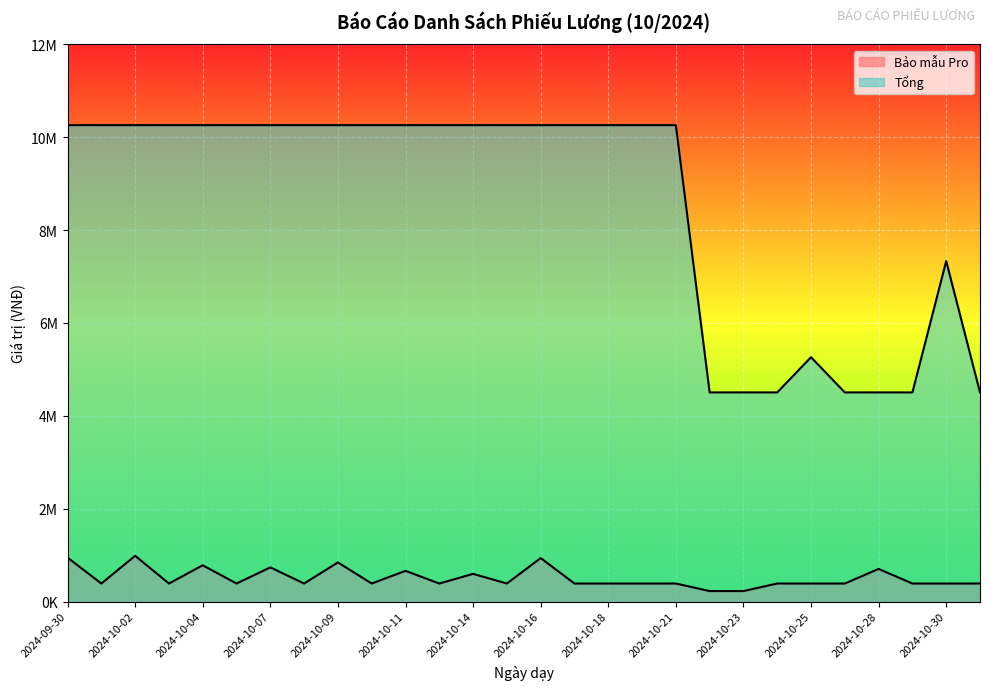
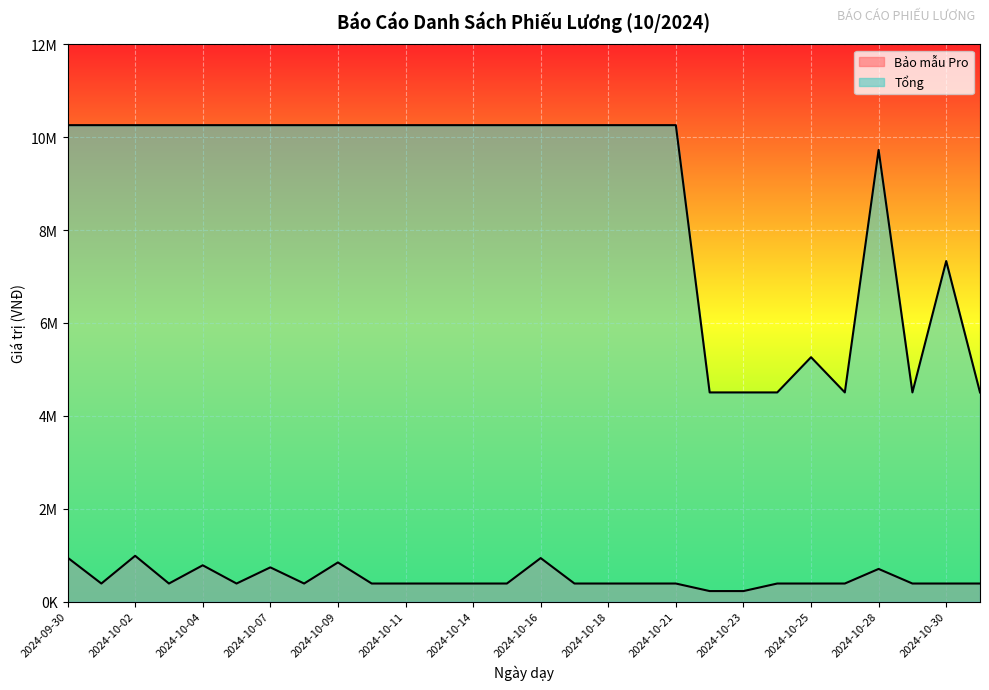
Bảo mẫu Pro, 2024-10-11: 700000 -> 400000
Bảo mẫu Pro, 2024-10-14: 600000 -> 400000
Tổng, 2024-10-28: 4500000 -> 9700000
